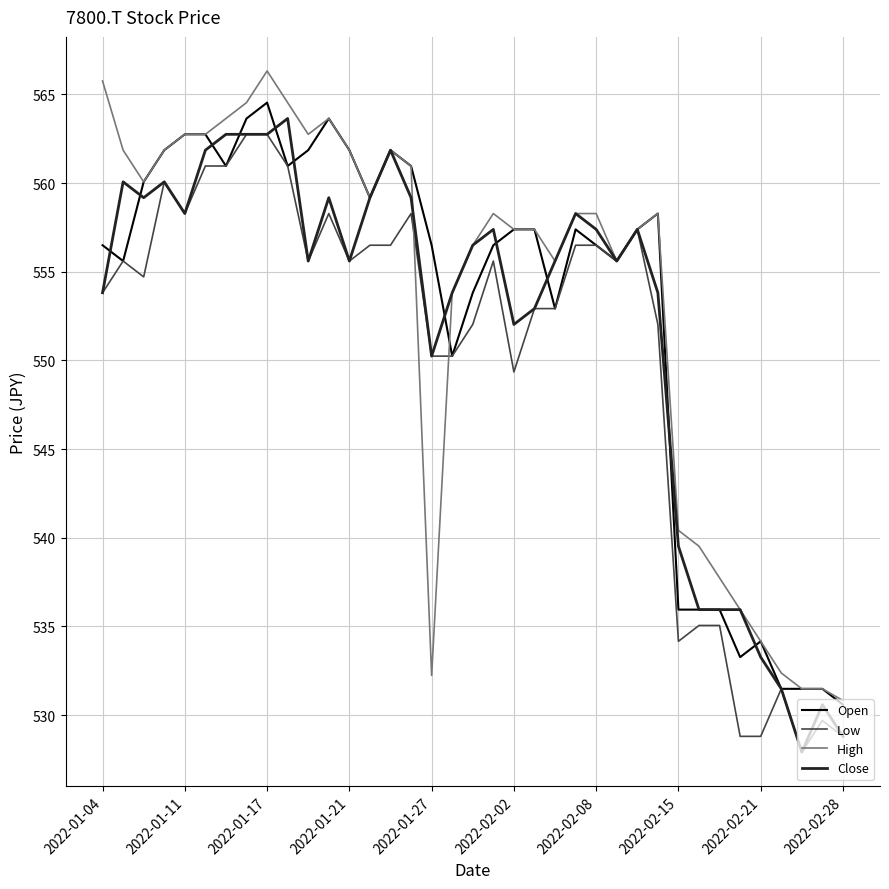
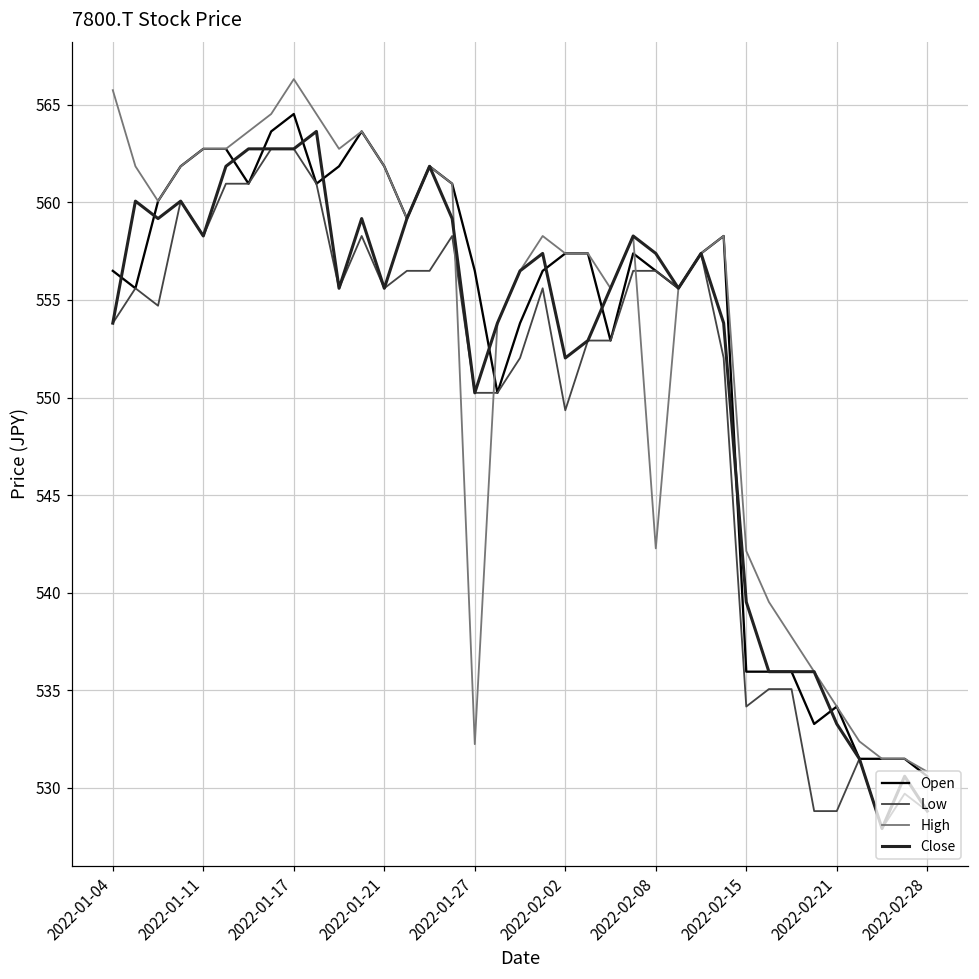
High, 2022-02-08: 558.3 -> 542.3
High, 2022-02-15: 540.4 -> 542.1
